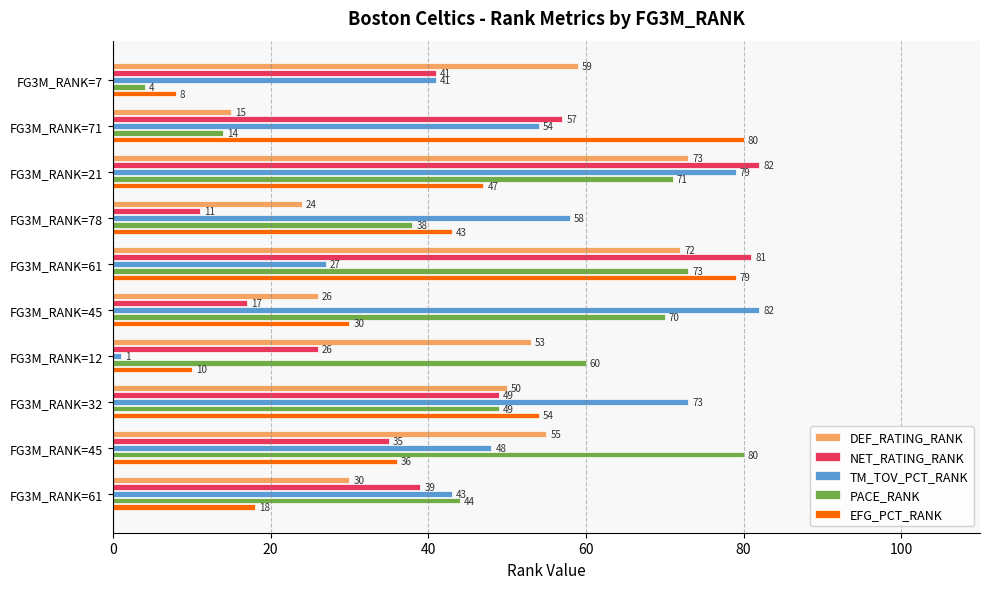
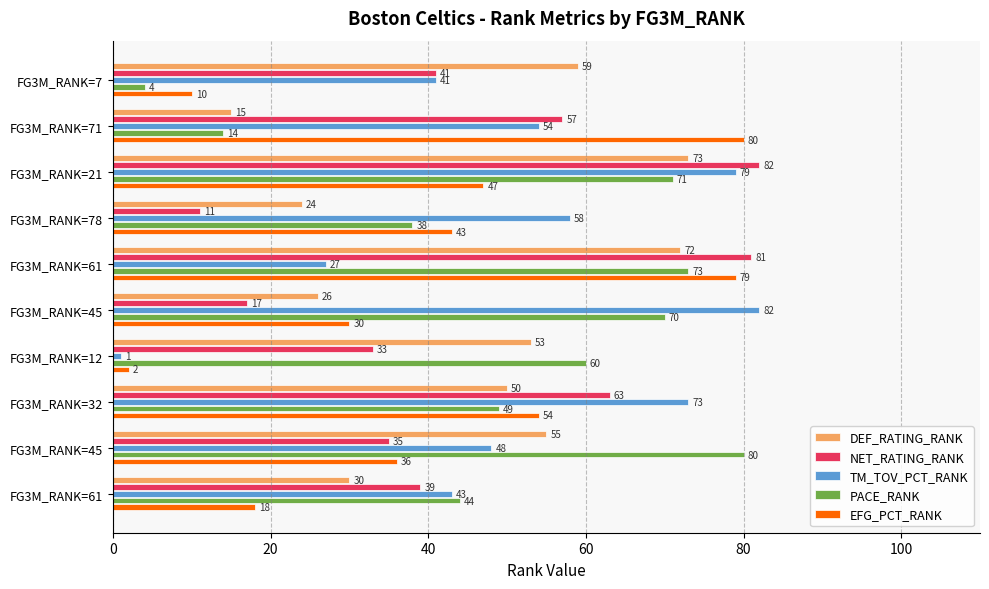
EFG_PCT_RANK, FG3M_RANK=7: 8 -> 10
NET_RATING_RANK, FG3M_RANK=12: 26 -> 33
EFG_PCT_RANK, FG3M_RANK=12: 10 -> 2
NET_RATING_RANK, FG3M_RANK=32: 49 -> 63
